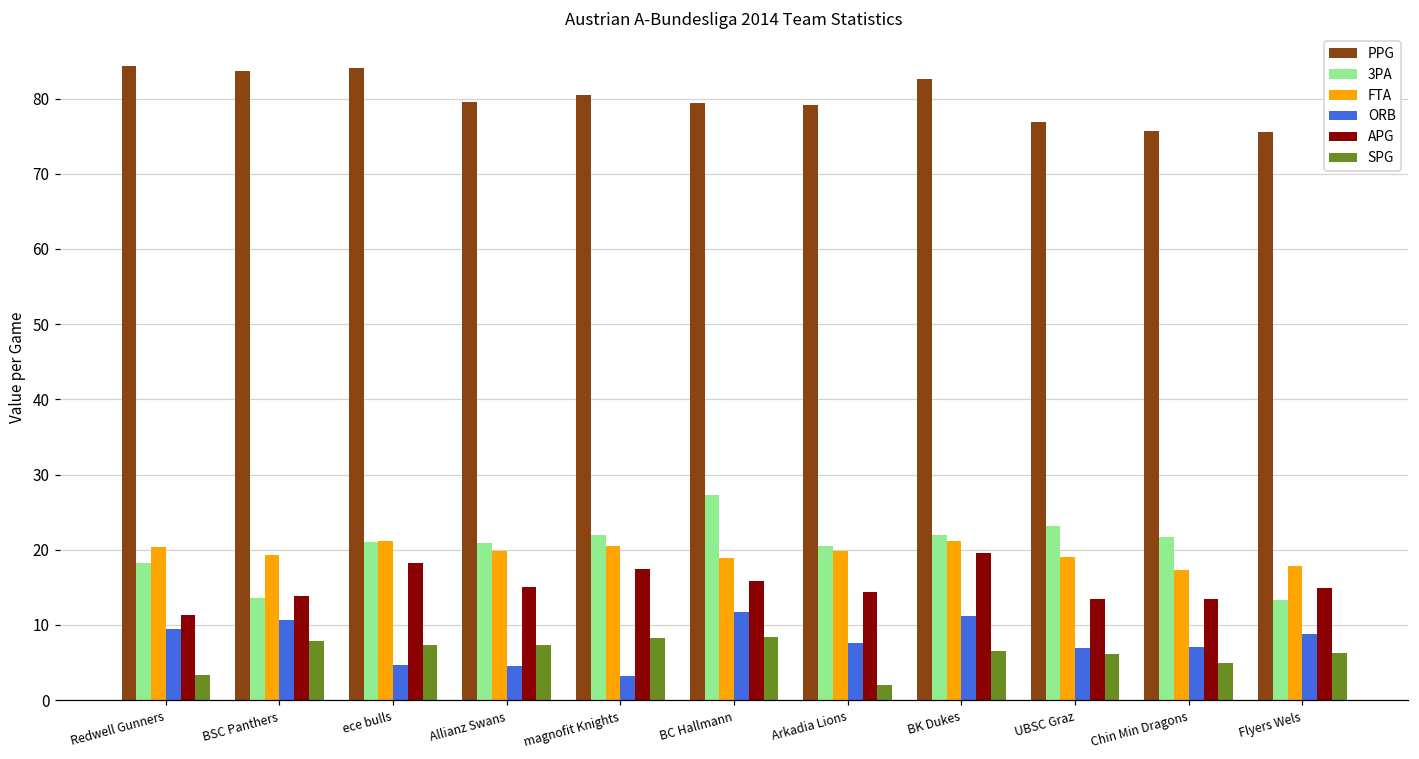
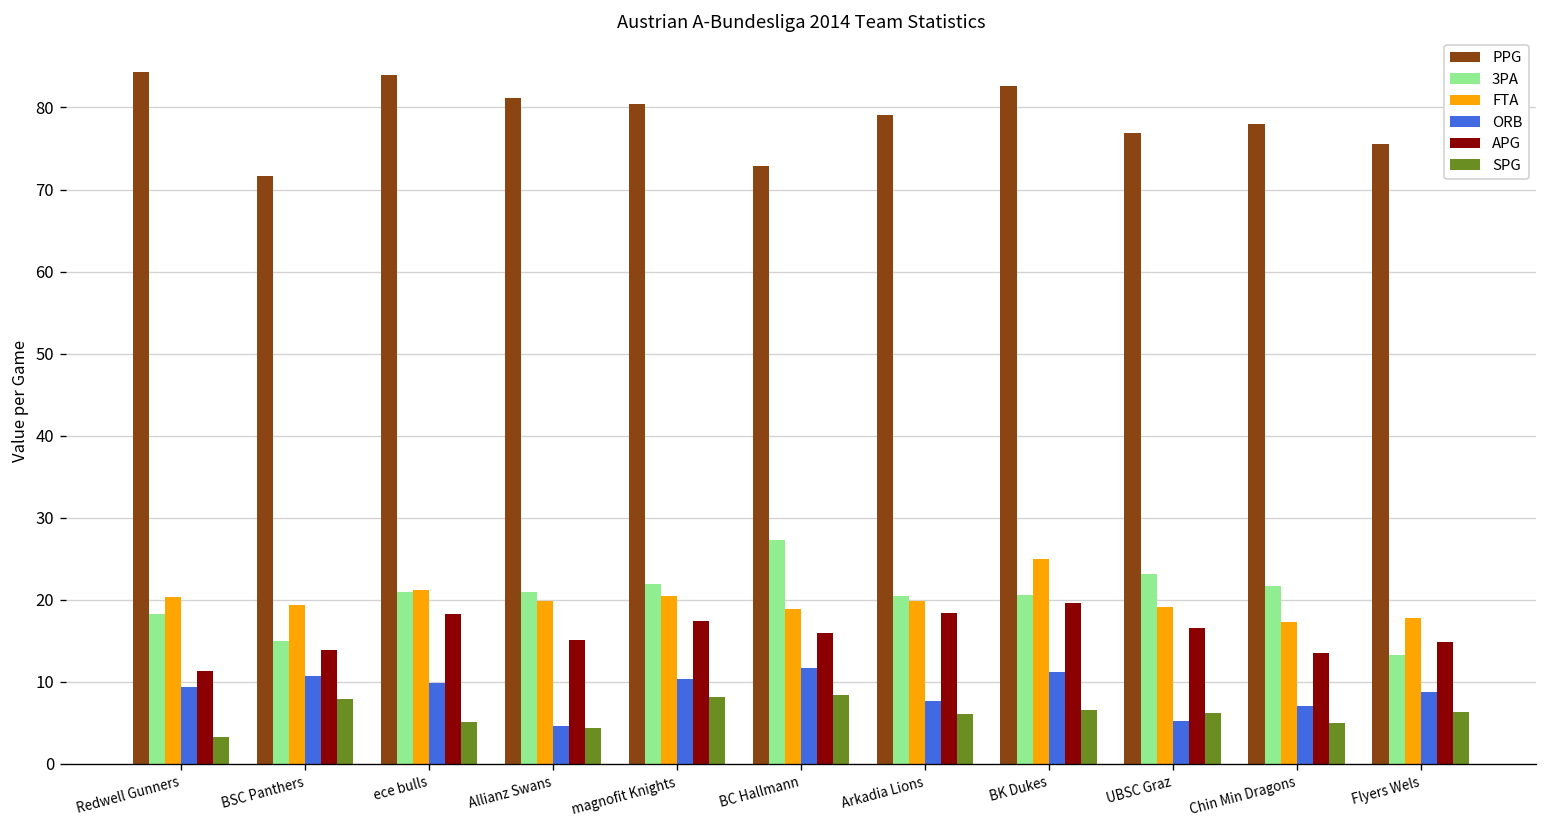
PPG, BSC Panthers: 84 -> 72
3PA, BSC Panthers: 14 -> 15
ORB, ece bulls: 5 -> 10
SPG, ece bulls: 7 -> 5
PPG, Allianz Swans: 80 -> 81
SPG, Allianz Swans: 7 -> 4
ORB, magnofit Knights: 3 -> 10
PPG, BC Hallmann: 79 -> 73
APG, Arkadia Lions: 14 -> 18
SPG, Arkadia Lions: 2 -> 6
3PA, BK Dukes: 22 -> 21
FTA, BK Dukes: 21 -> 25
ORB, UBSC Graz: 7 -> 5
APG, UBSC Graz: 14 -> 17
PPG, Chin Min Dragons: 76 -> 78
